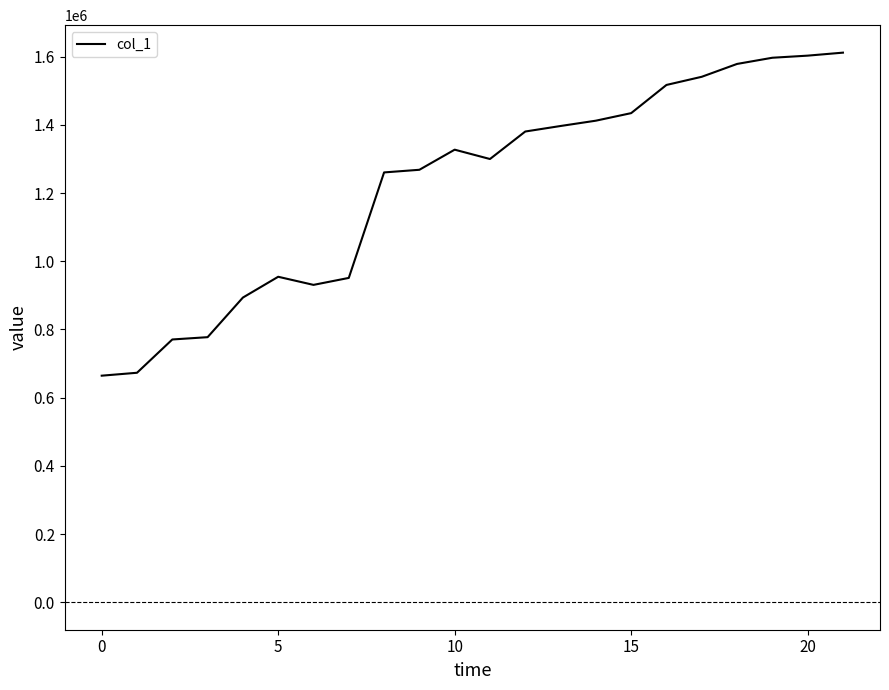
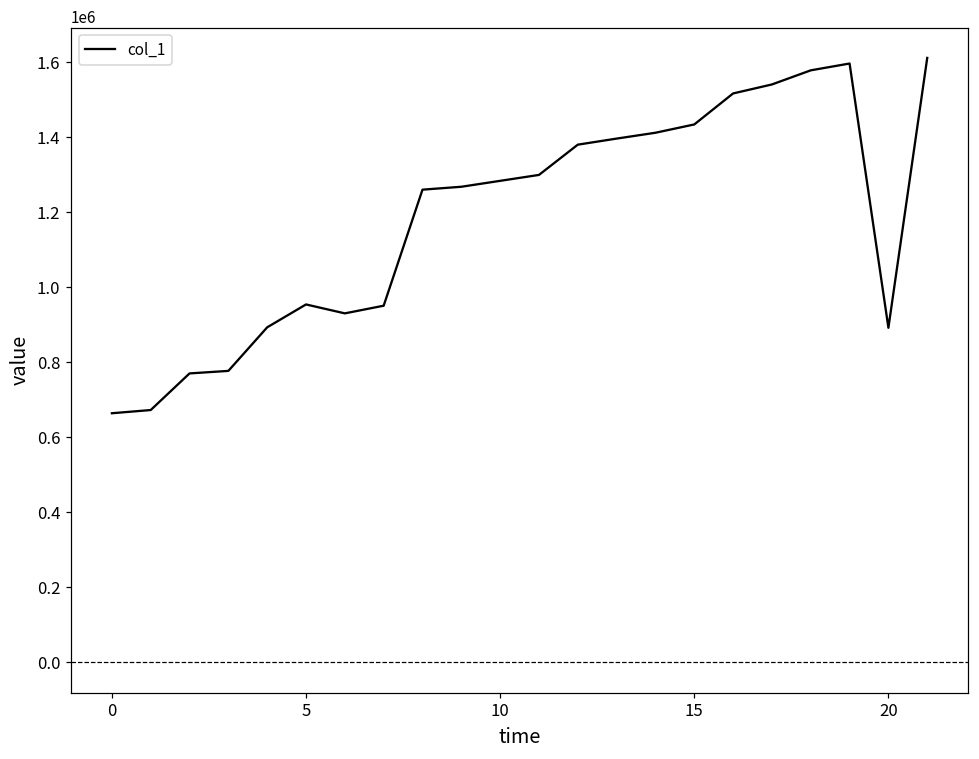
10: 1330000 -> 1280000
20: 1600000 -> 890000
